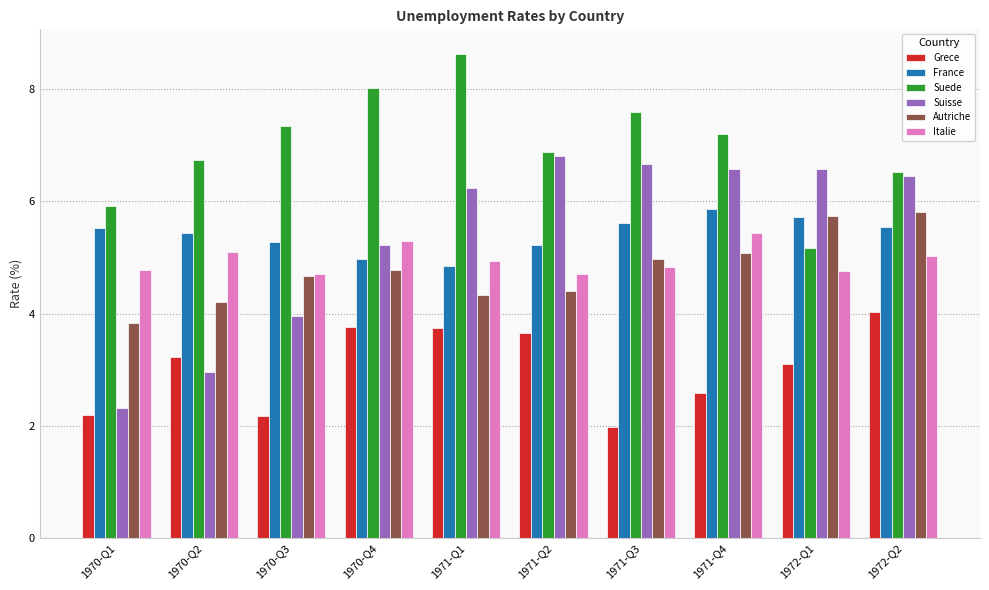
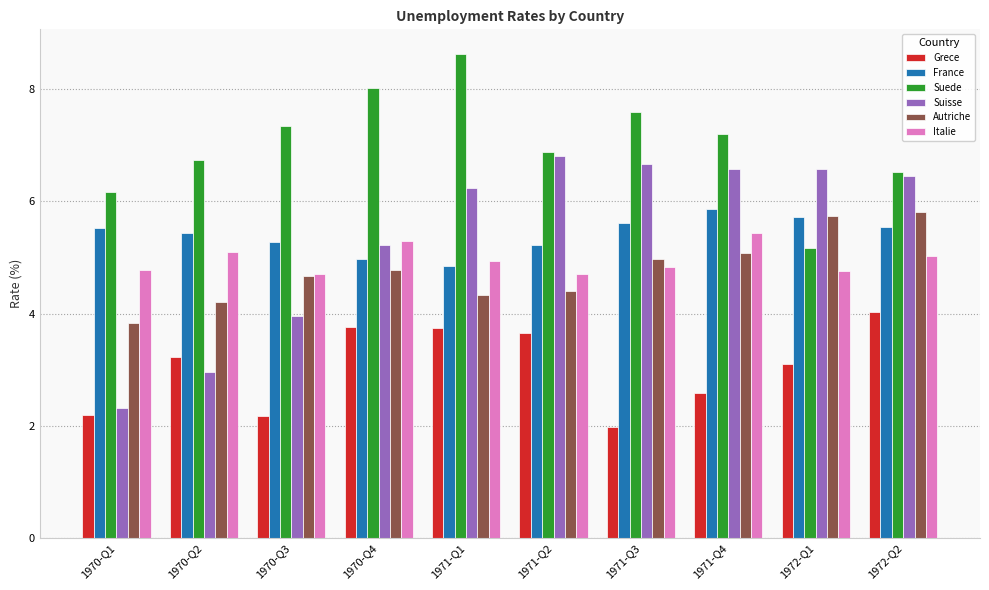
Suede, 1970-Q1: 5.9 -> 6.2
